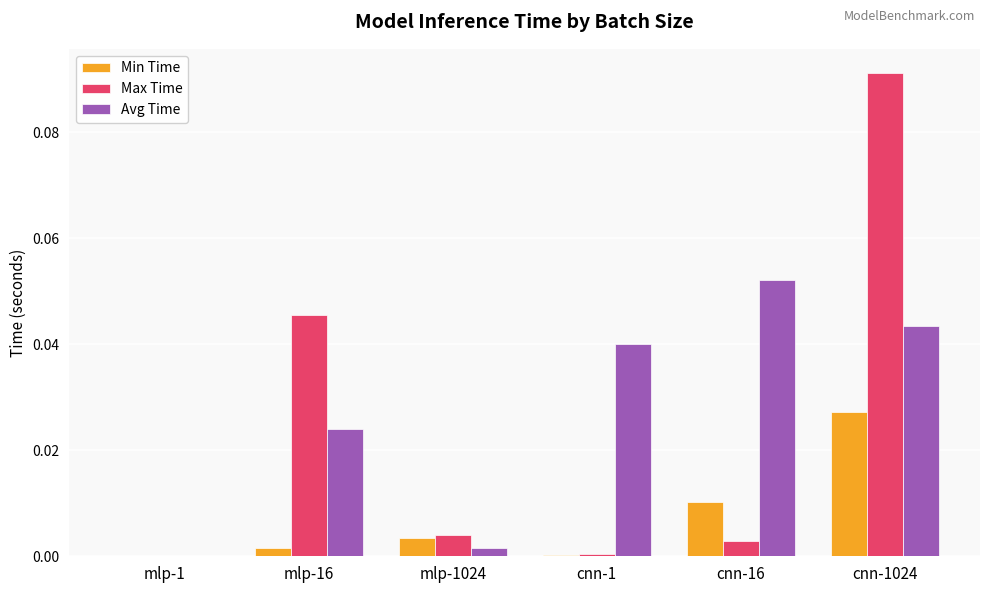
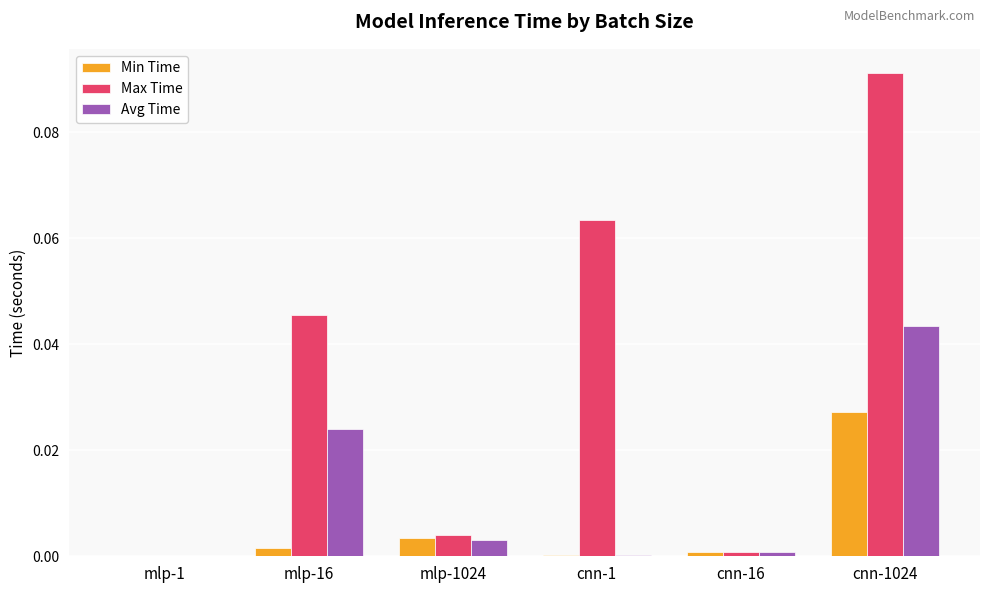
Avg Time, mlp-1024: 0.001 -> 0.003
Max Time, cnn-1: 0.000 -> 0.064
Avg Time, cnn-1: 0.040 -> 0.000
Min Time, cnn-16: 0.010 -> 0.001
Max Time, cnn-16: 0.003 -> 0.001
Avg Time, cnn-16: 0.052 -> 0.001
